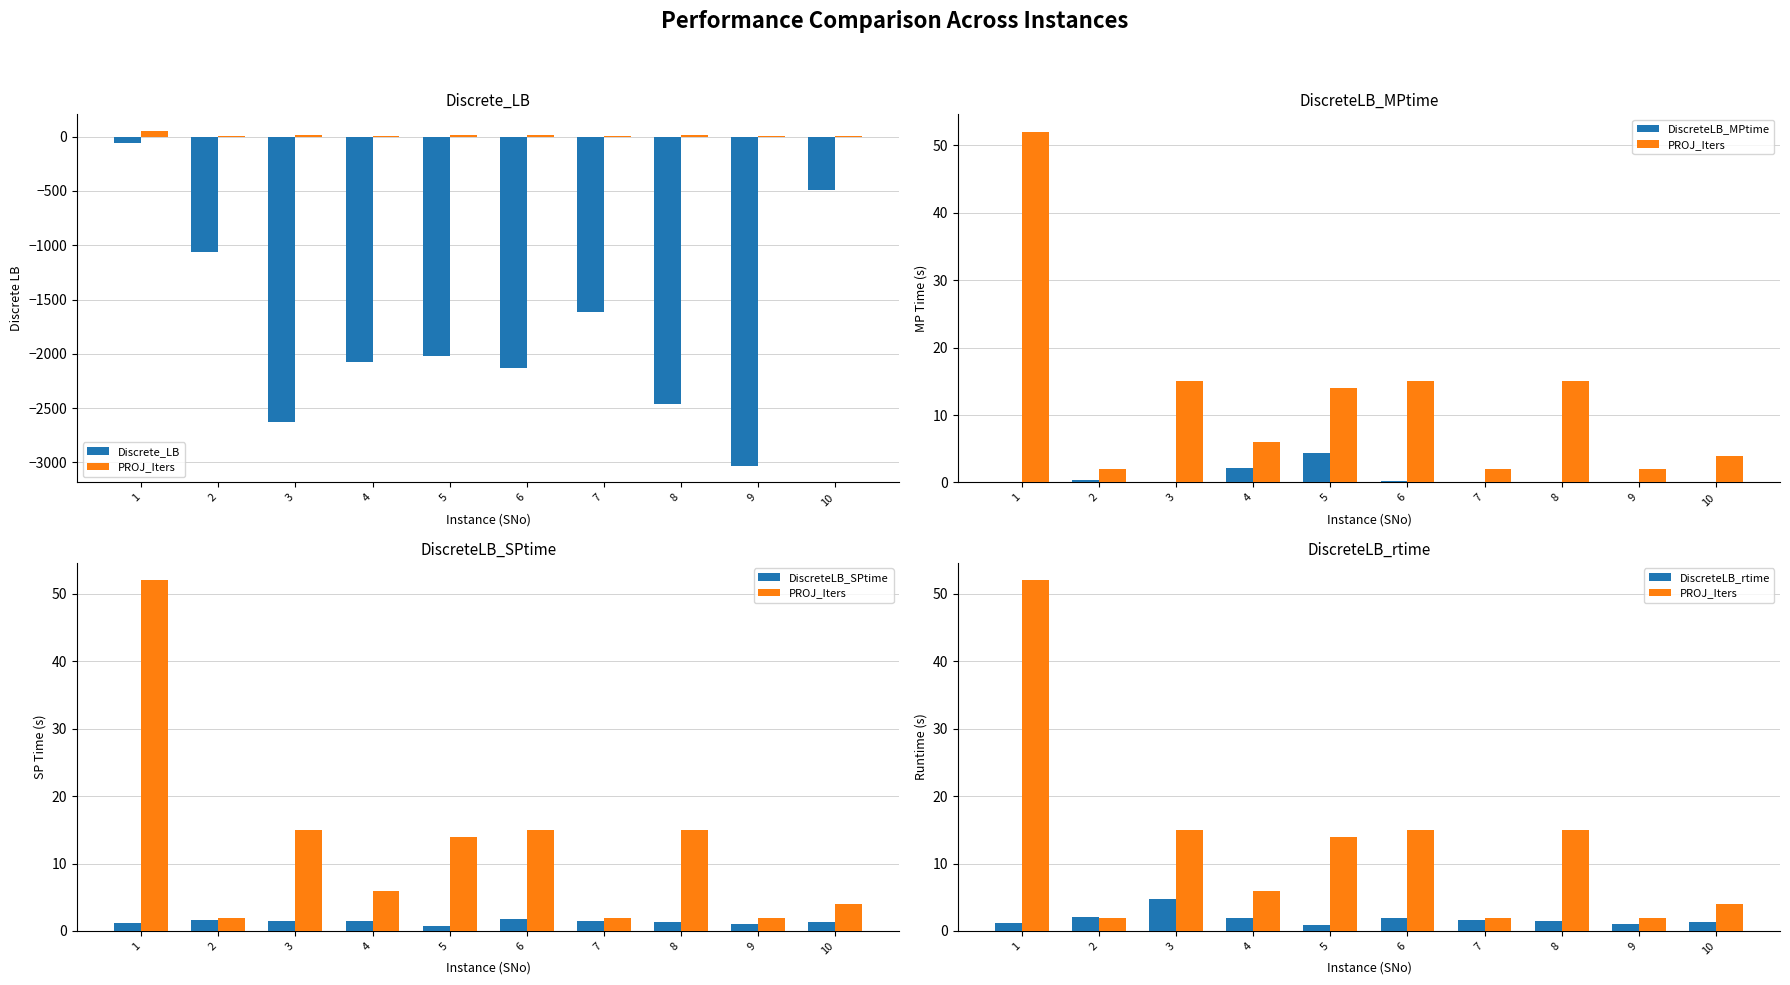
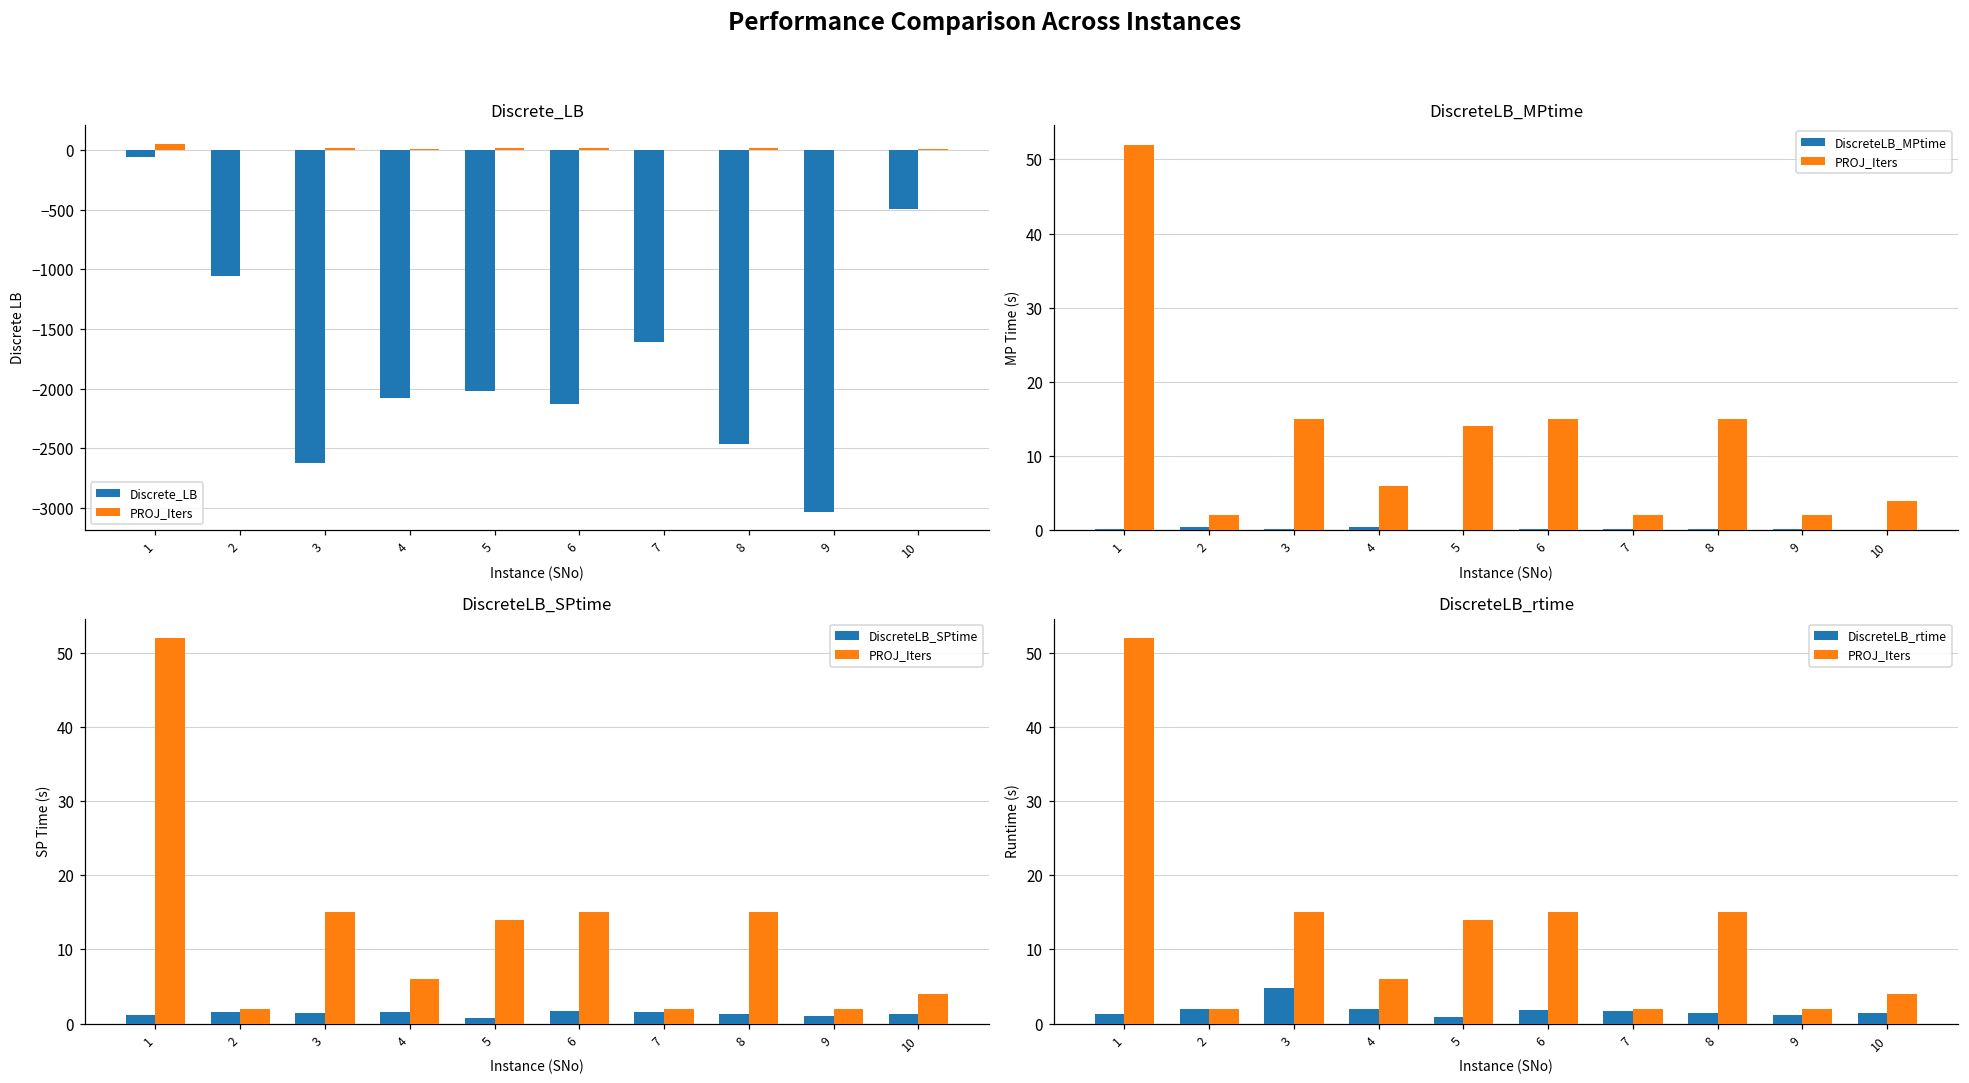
DiscreteLB_MPtime, DiscreteLB_MPtime, 4: 2 -> 0
DiscreteLB_MPtime, DiscreteLB_MPtime, 5: 4 -> 0
